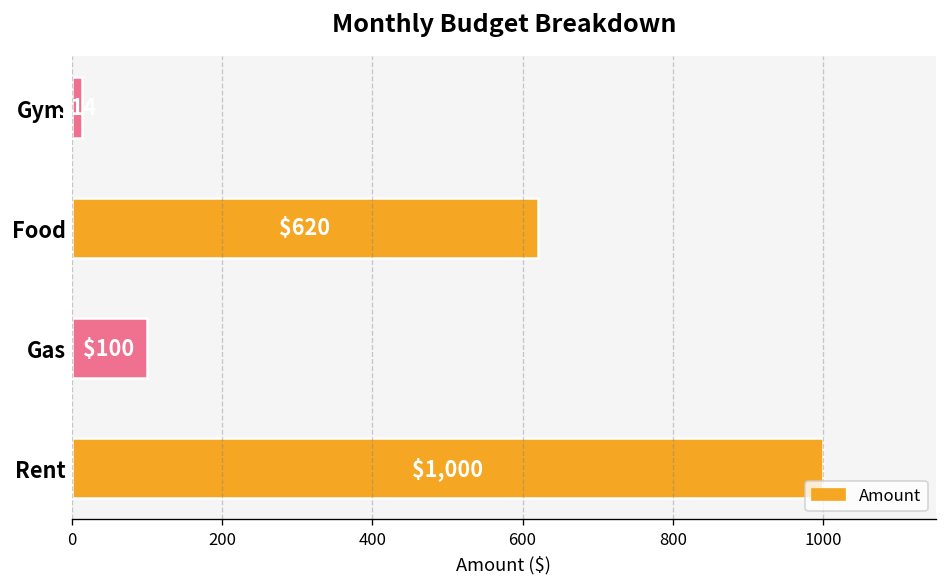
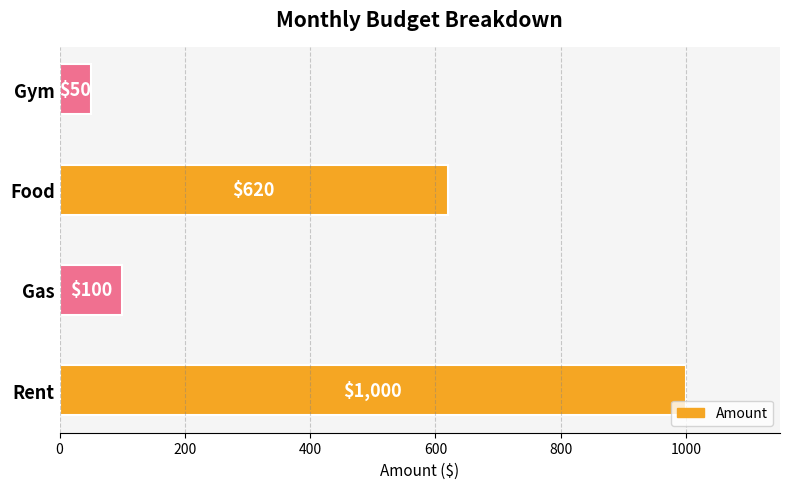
Gym: 10 -> 50
